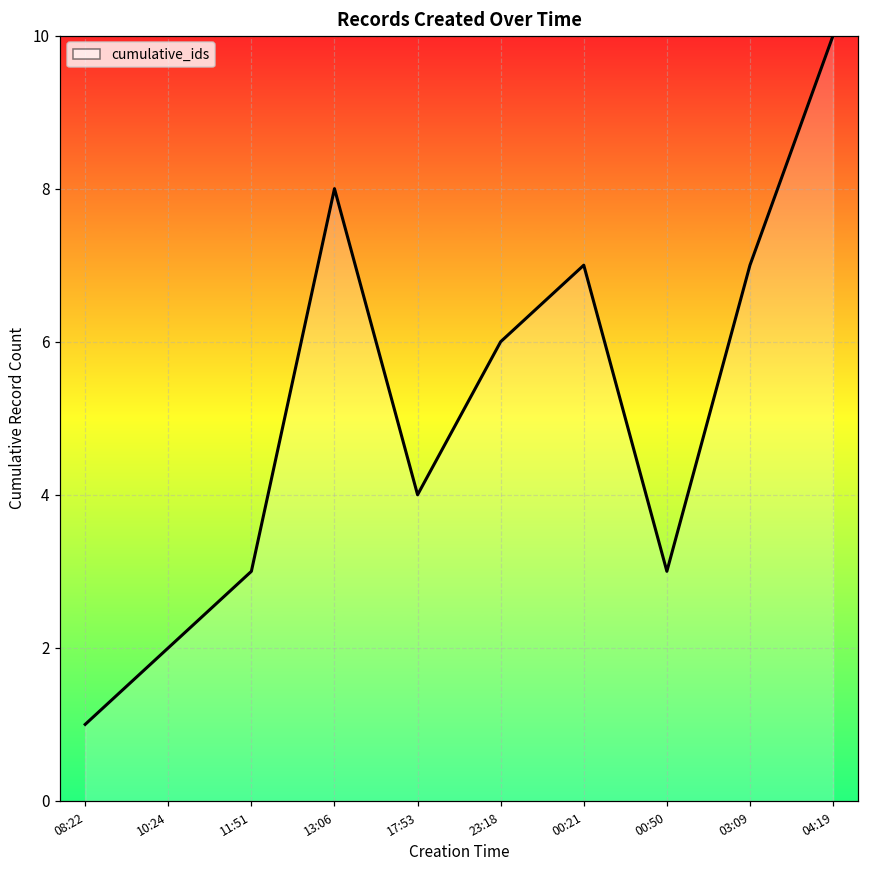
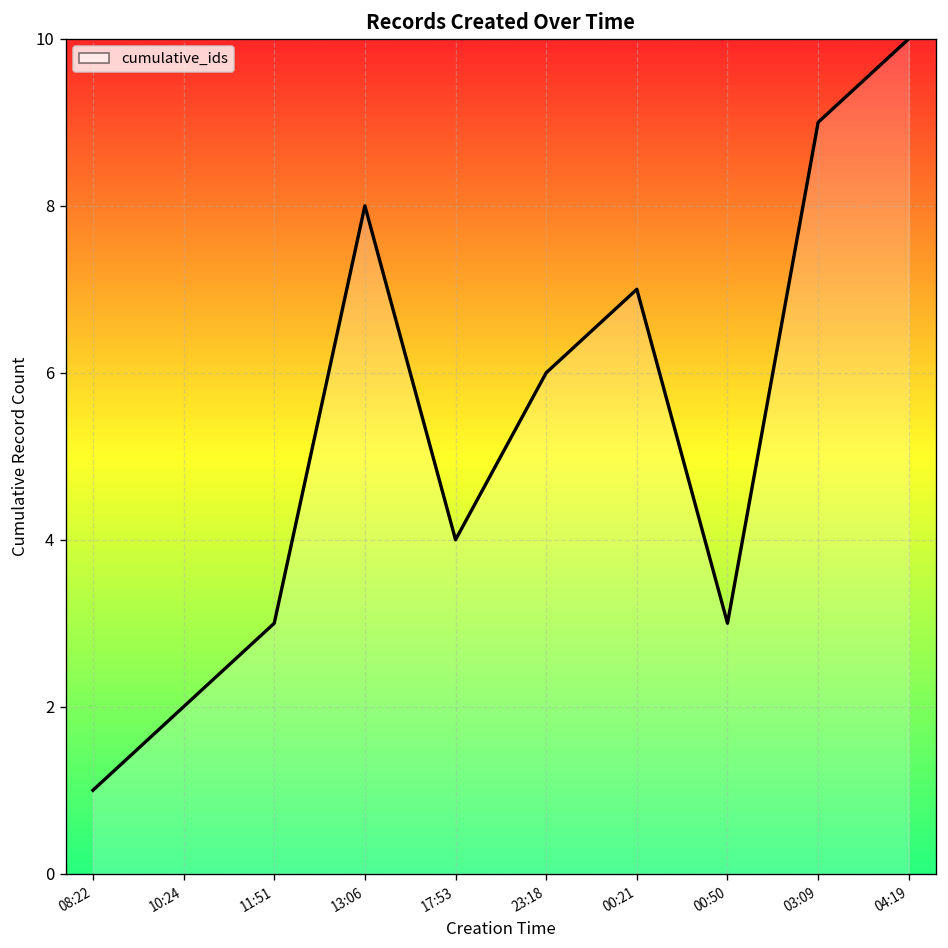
03:09: 7 -> 9
